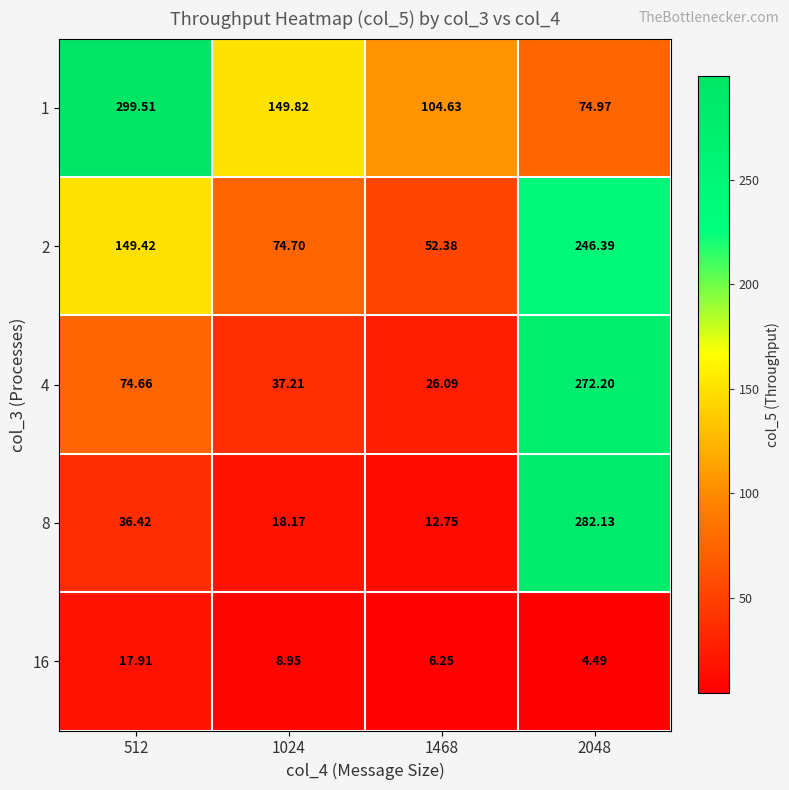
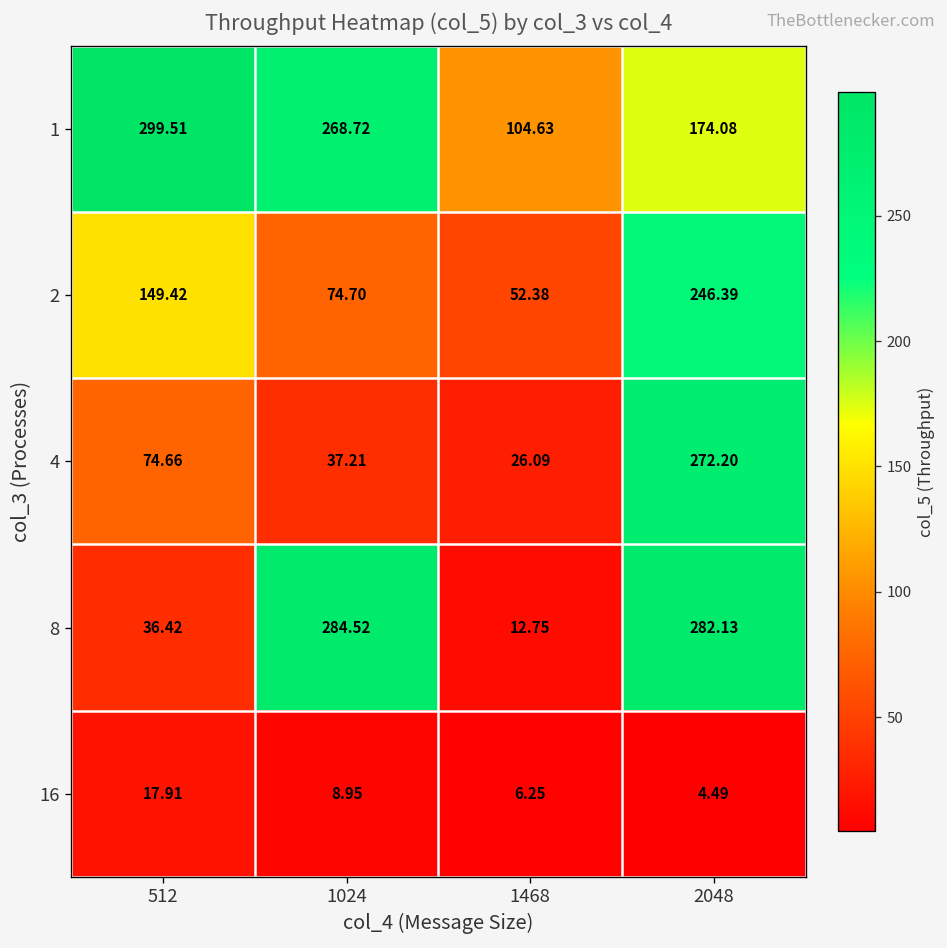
1, 1024: 149.82 -> 268.72
1, 2048: 74.97 -> 174.08
8, 1024: 18.17 -> 284.52
